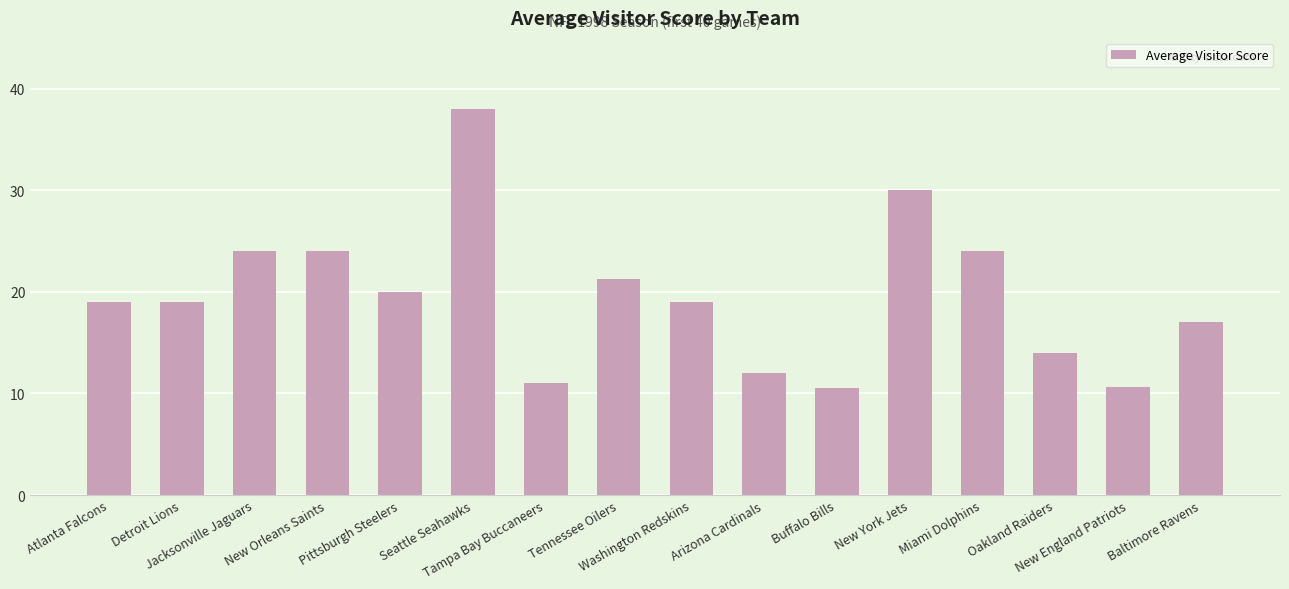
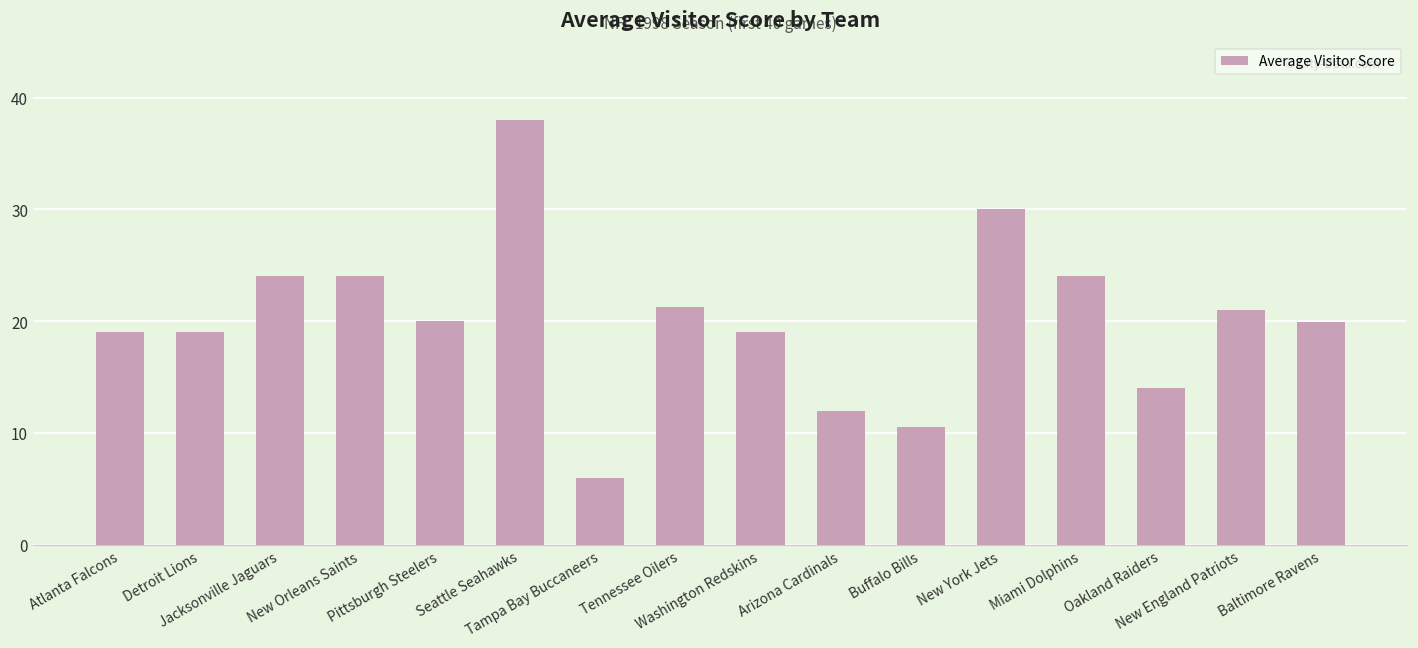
Tampa Bay Buccaneers: 11 -> 6
New England Patriots: 10.6 -> 21.0
Baltimore Ravens: 17.0 -> 19.9
